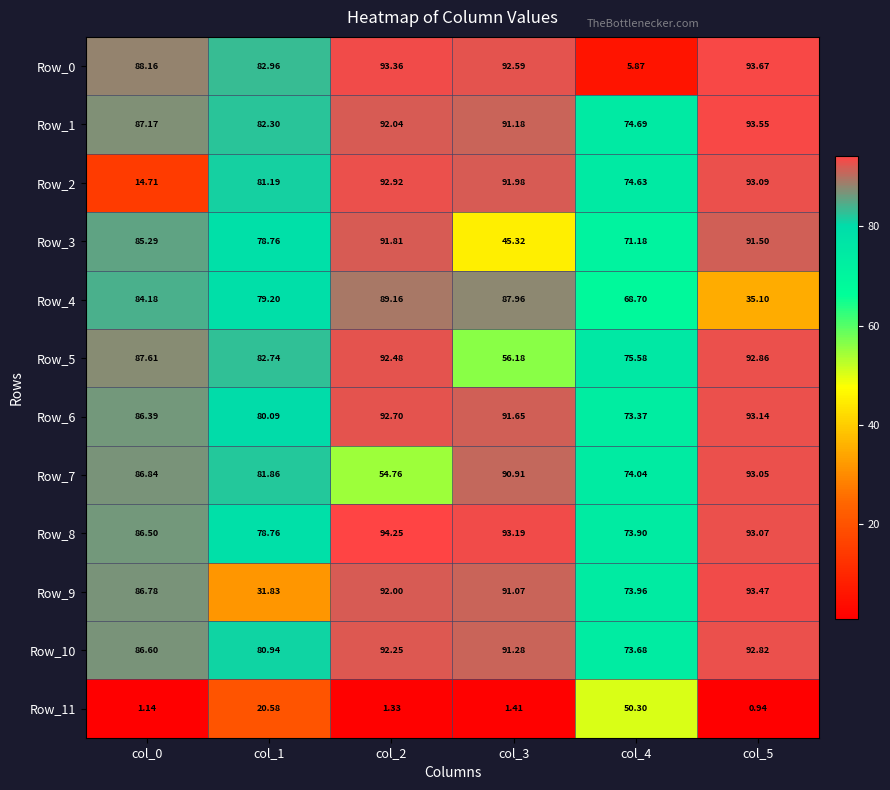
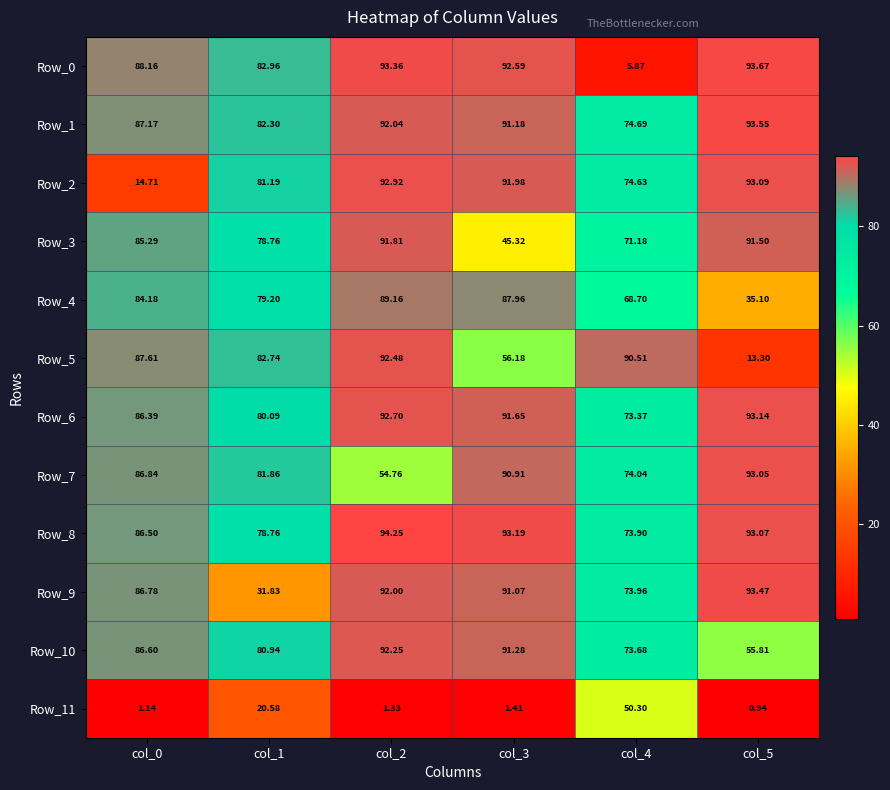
Row_5, col_4: 75.58 -> 90.51
Row_5, col_5: 92.86 -> 13.30
Row_10, col_5: 92.82 -> 55.81
